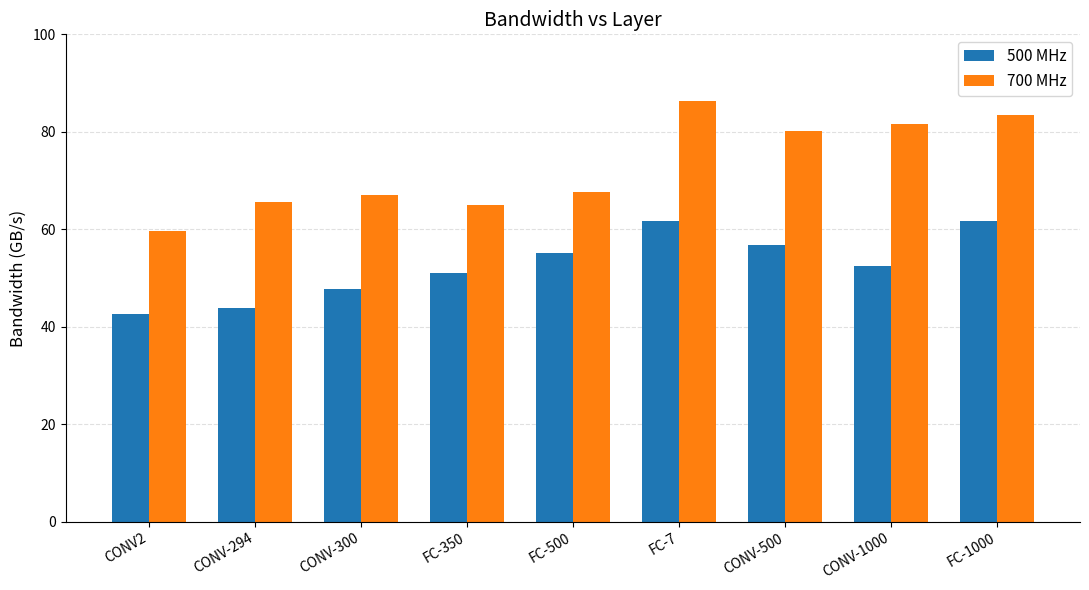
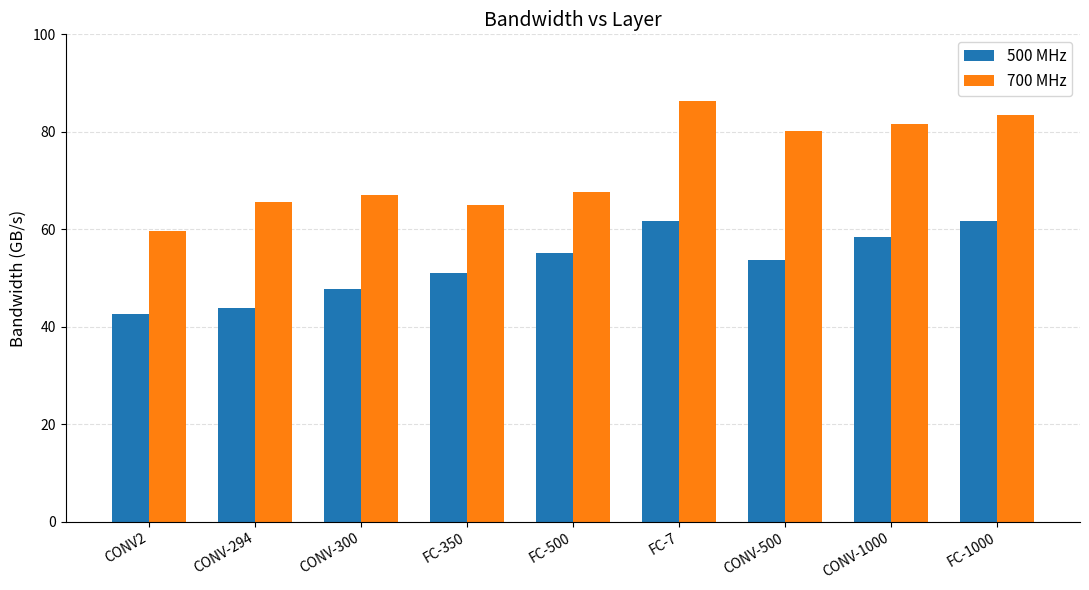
500 MHz, CONV-500: 57 -> 54
500 MHz, CONV-1000: 52 -> 58
